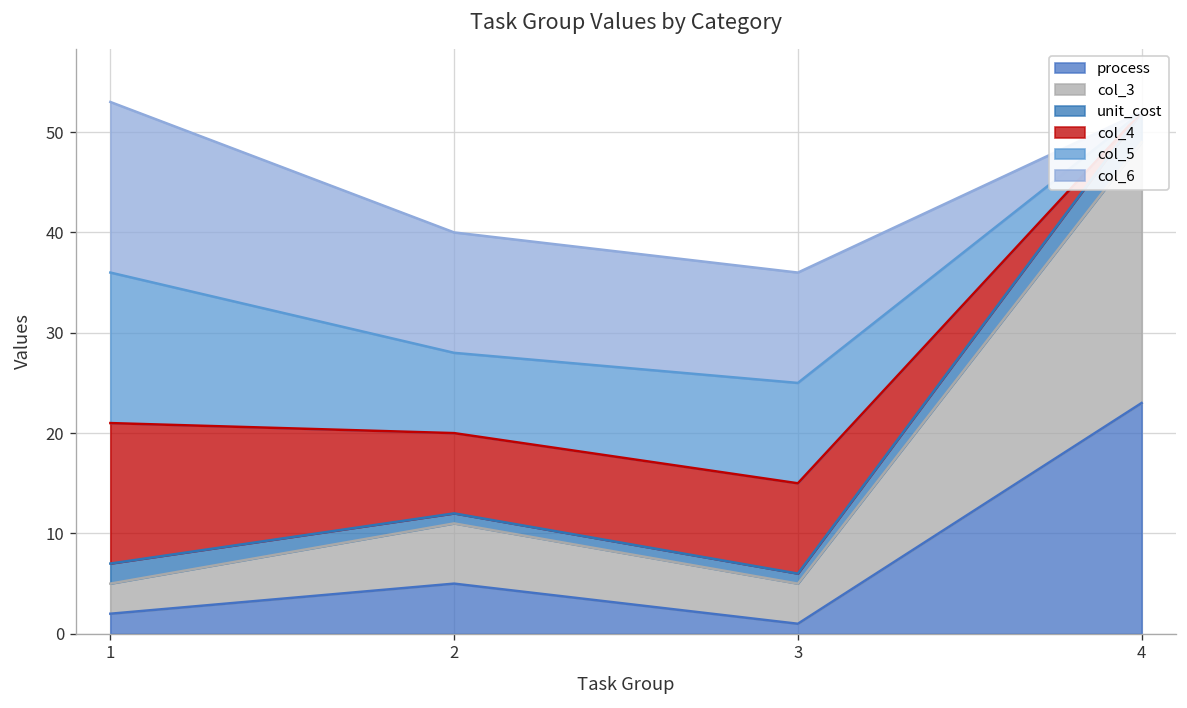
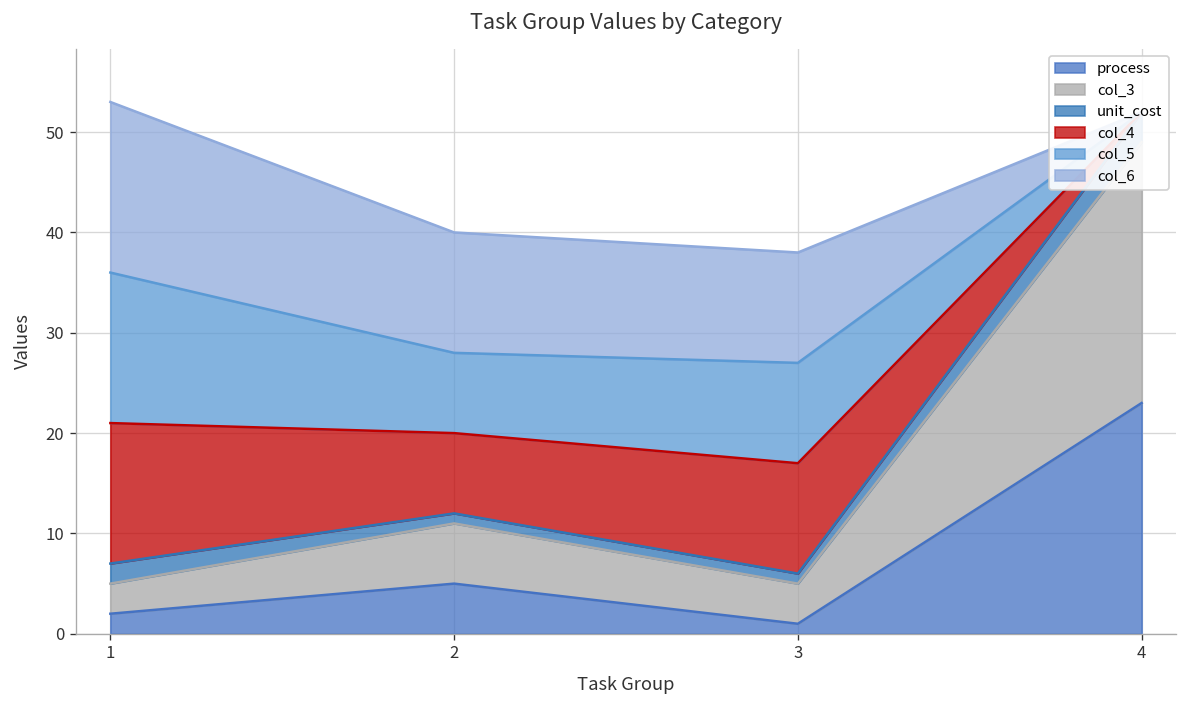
col_4, 3: 9 -> 11
